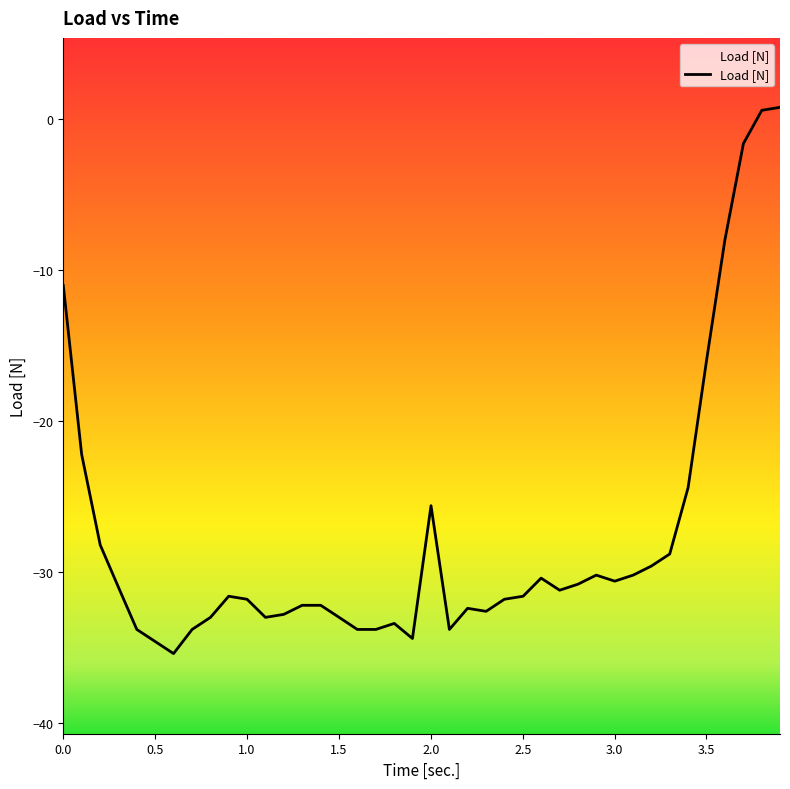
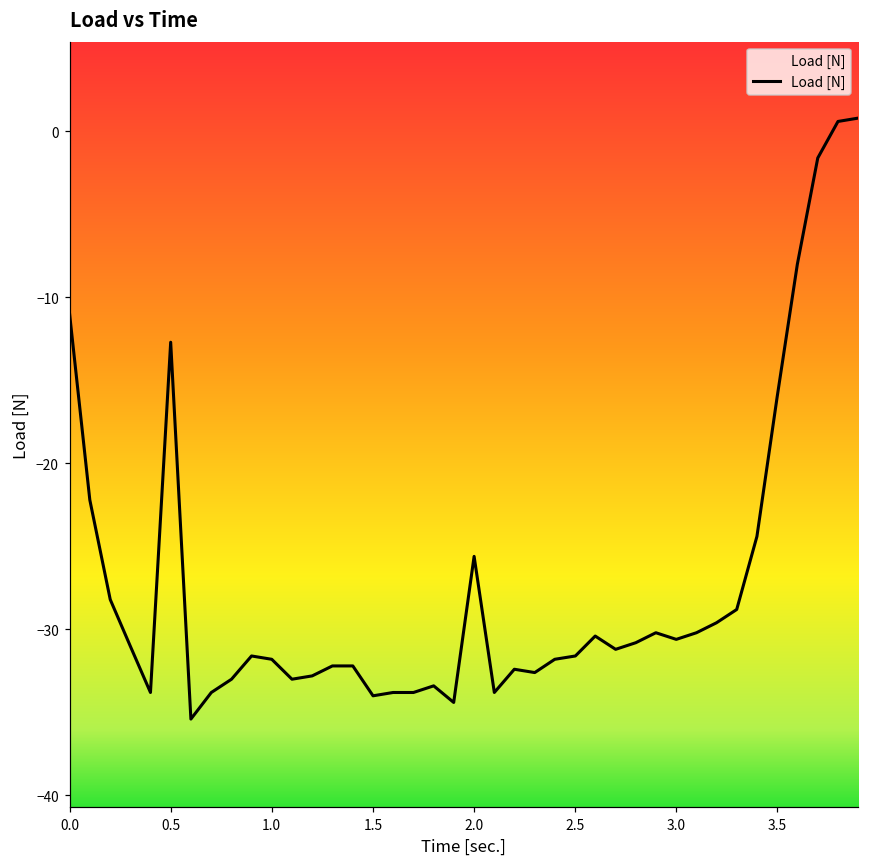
0.5: -34.6 -> -12.7
1.5: -33 -> -34
